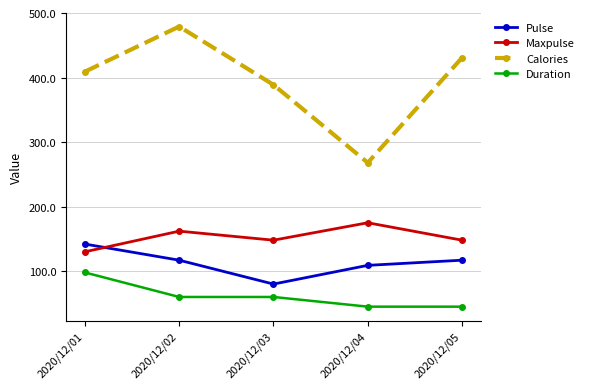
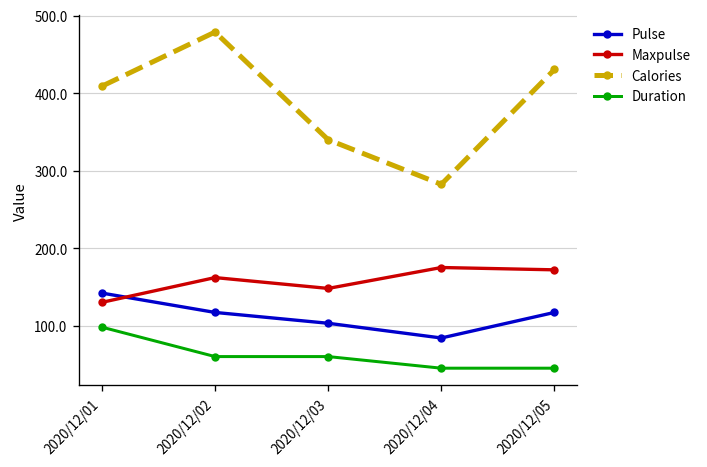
Pulse, 2020/12/03: 80 -> 100
Calories, 2020/12/03: 390 -> 340
Pulse, 2020/12/04: 110 -> 80
Calories, 2020/12/04: 270 -> 280
Maxpulse, 2020/12/05: 150 -> 170
